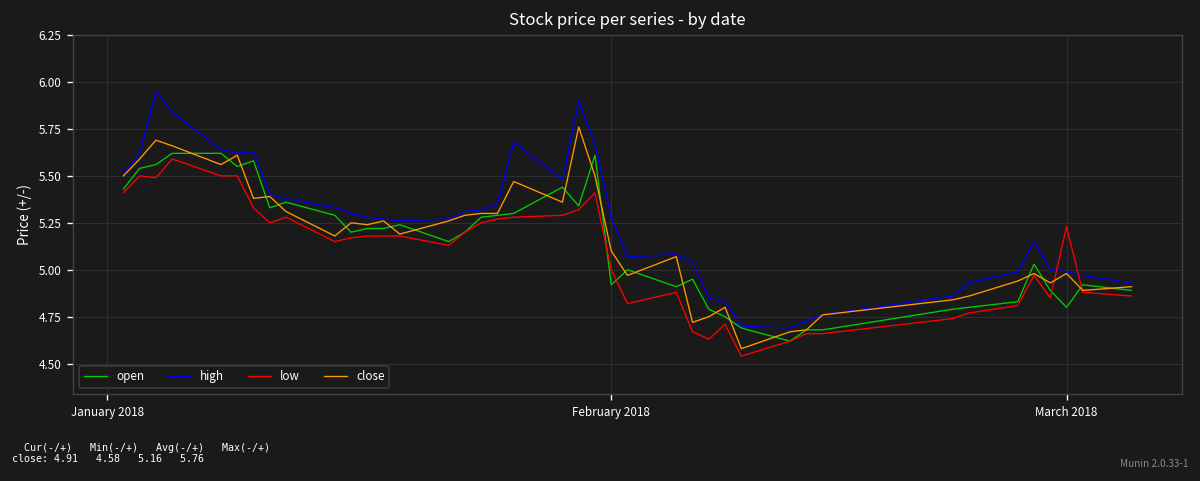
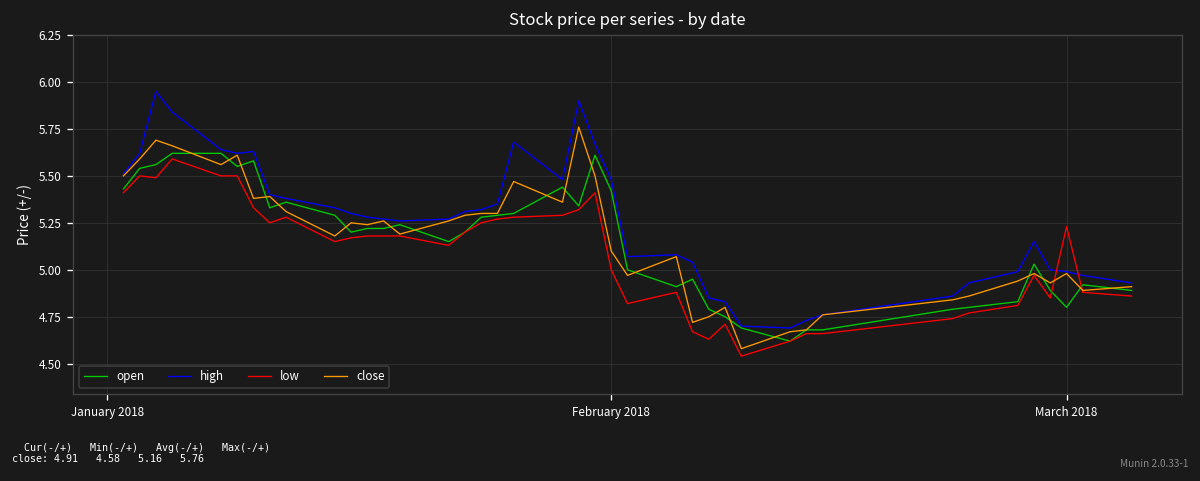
open, February 2018: 4.92 -> 5.42
high, February 2018: 5.28 -> 5.48
